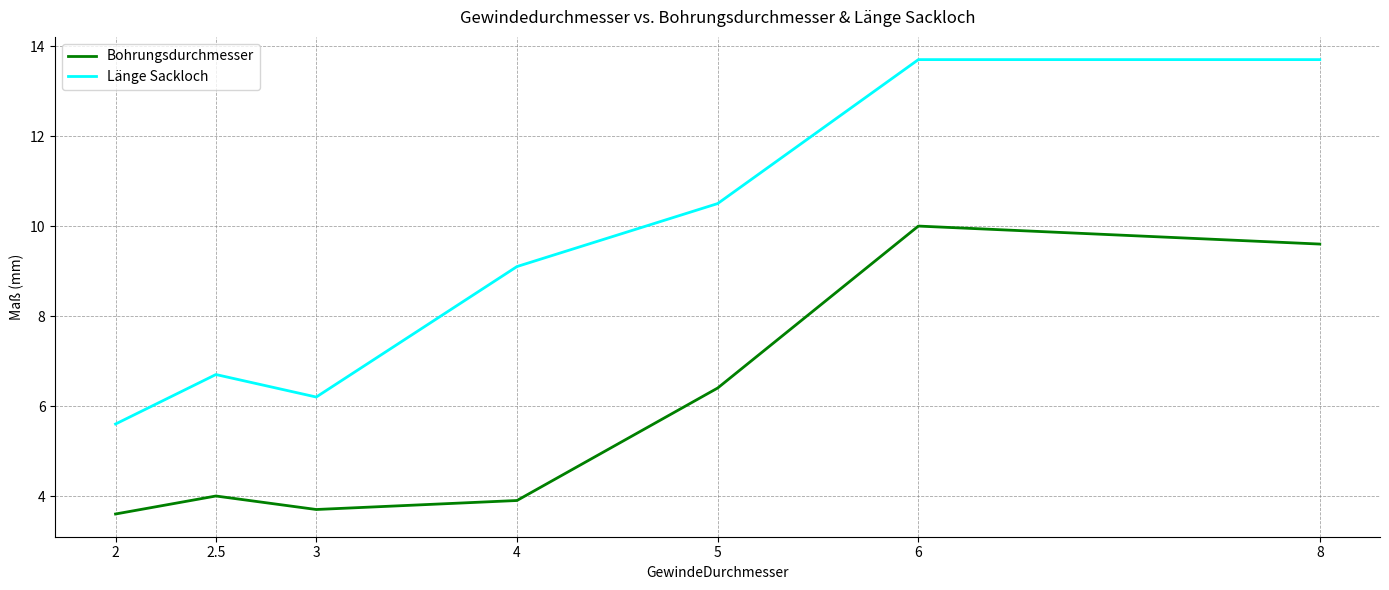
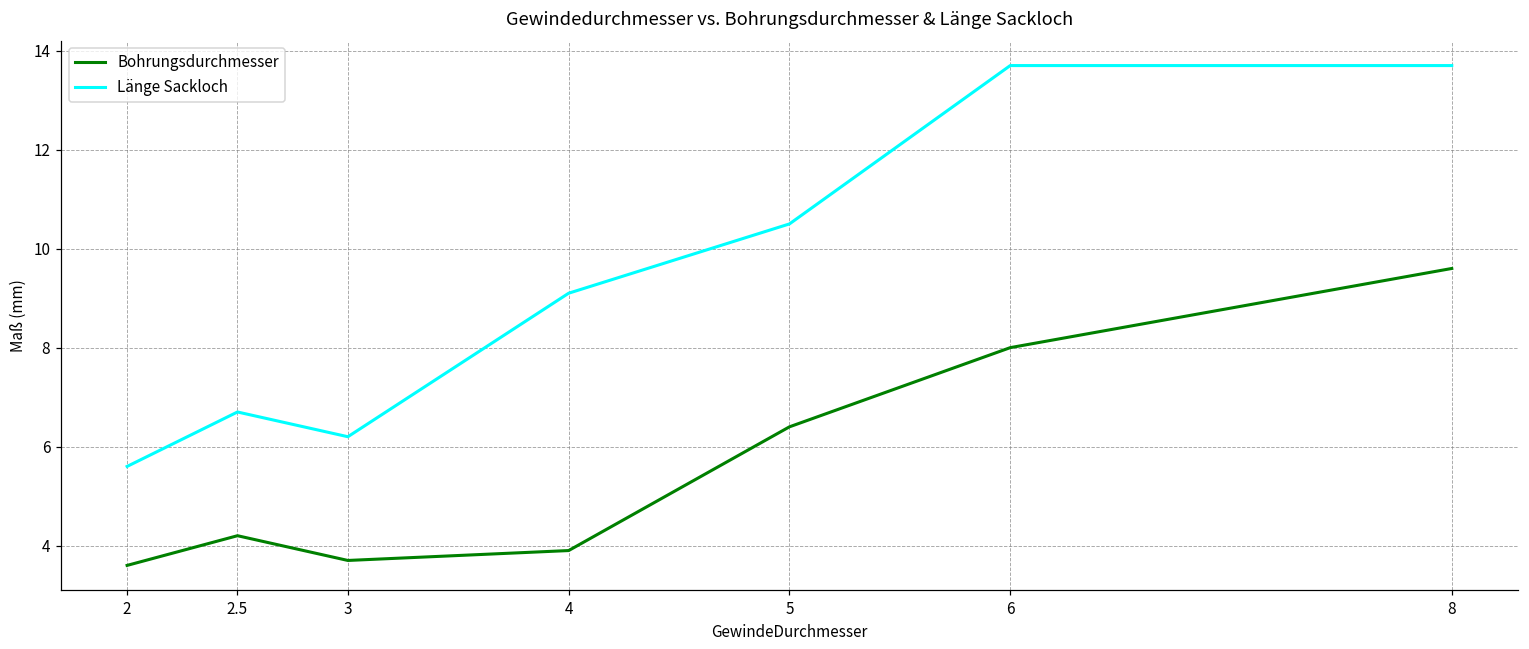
Bohrungsdurchmesser, 2.5: 4.0 -> 4.2
Bohrungsdurchmesser, 6: 10 -> 8
